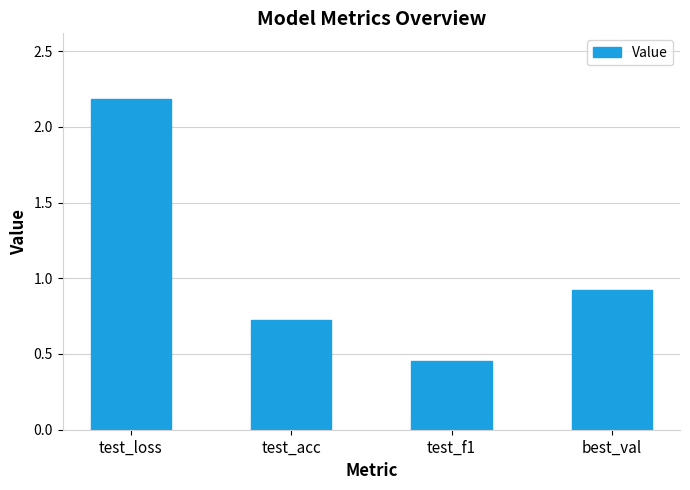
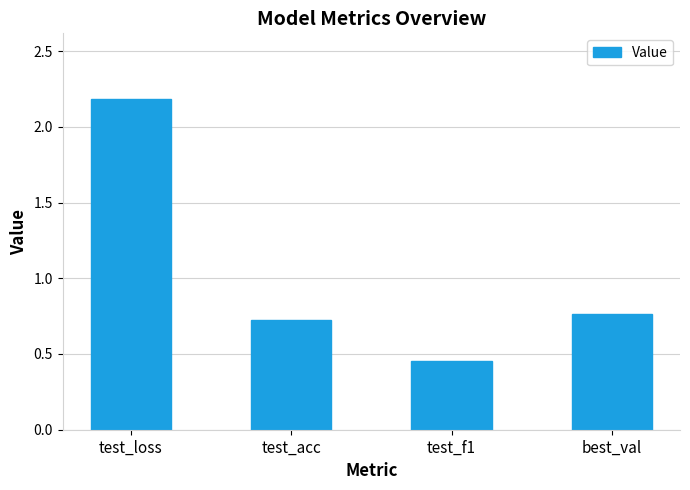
best_val: 0.92 -> 0.76
